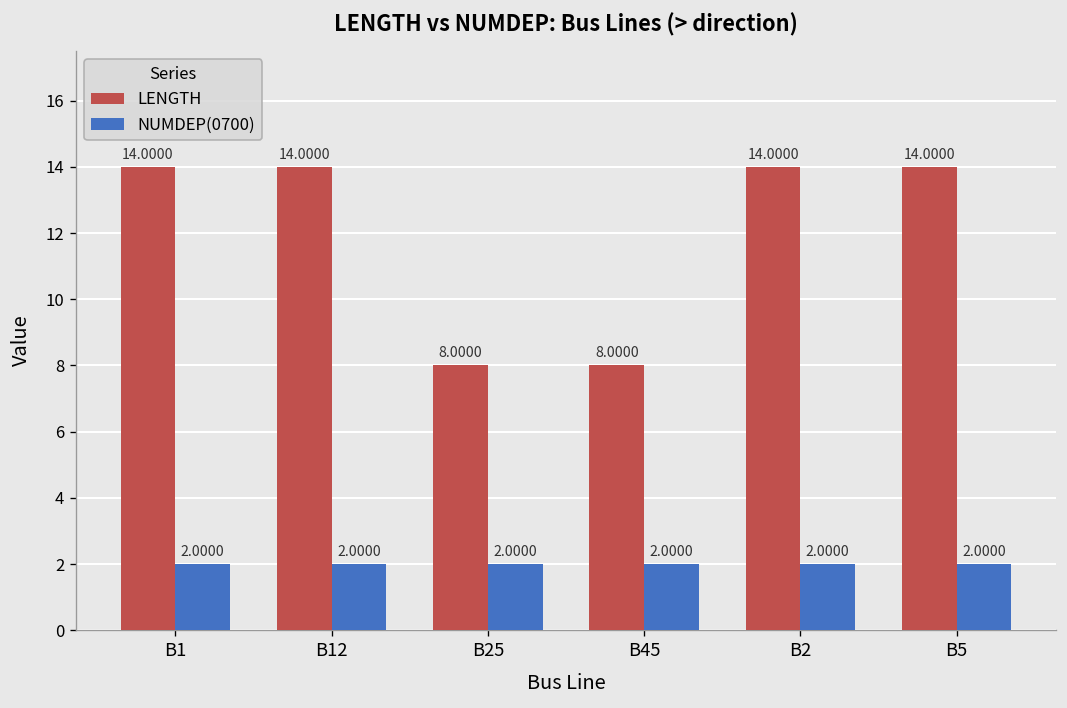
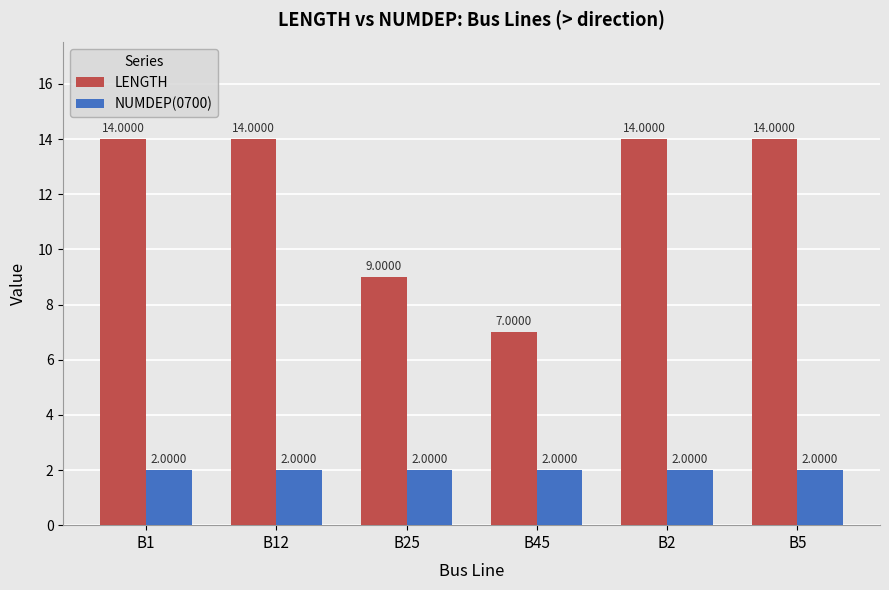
LENGTH, B25: 8.0000 -> 9.0000
LENGTH, B45: 8.0000 -> 7.0000
